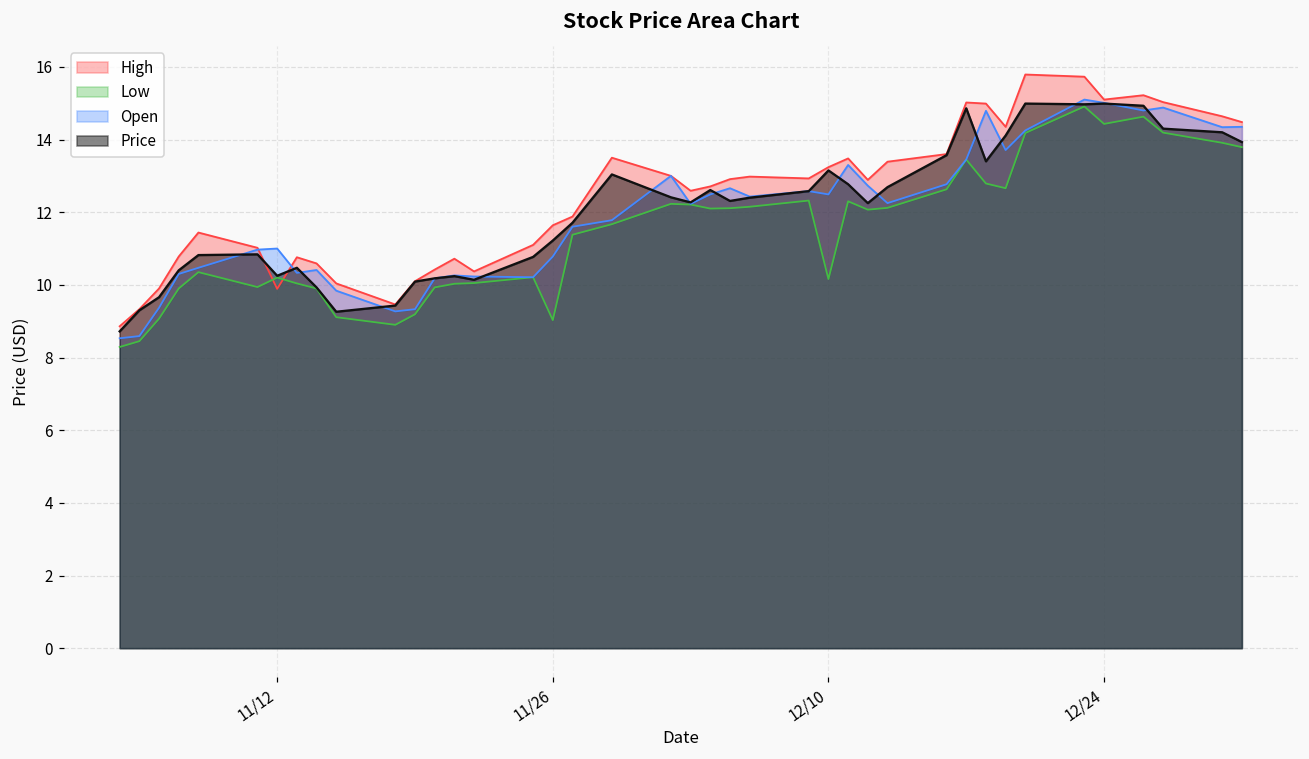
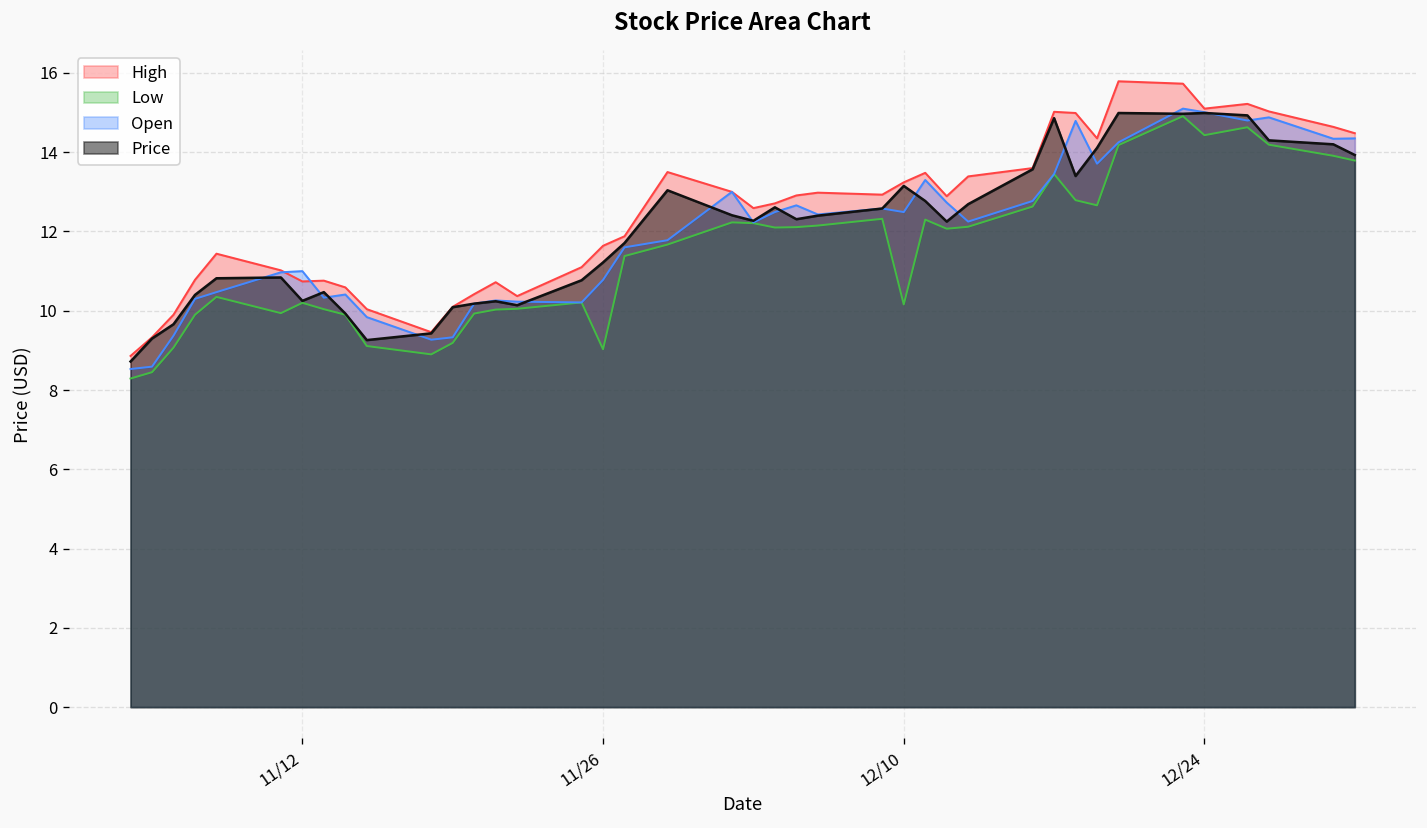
High, 11/12: 9.9 -> 10.7
